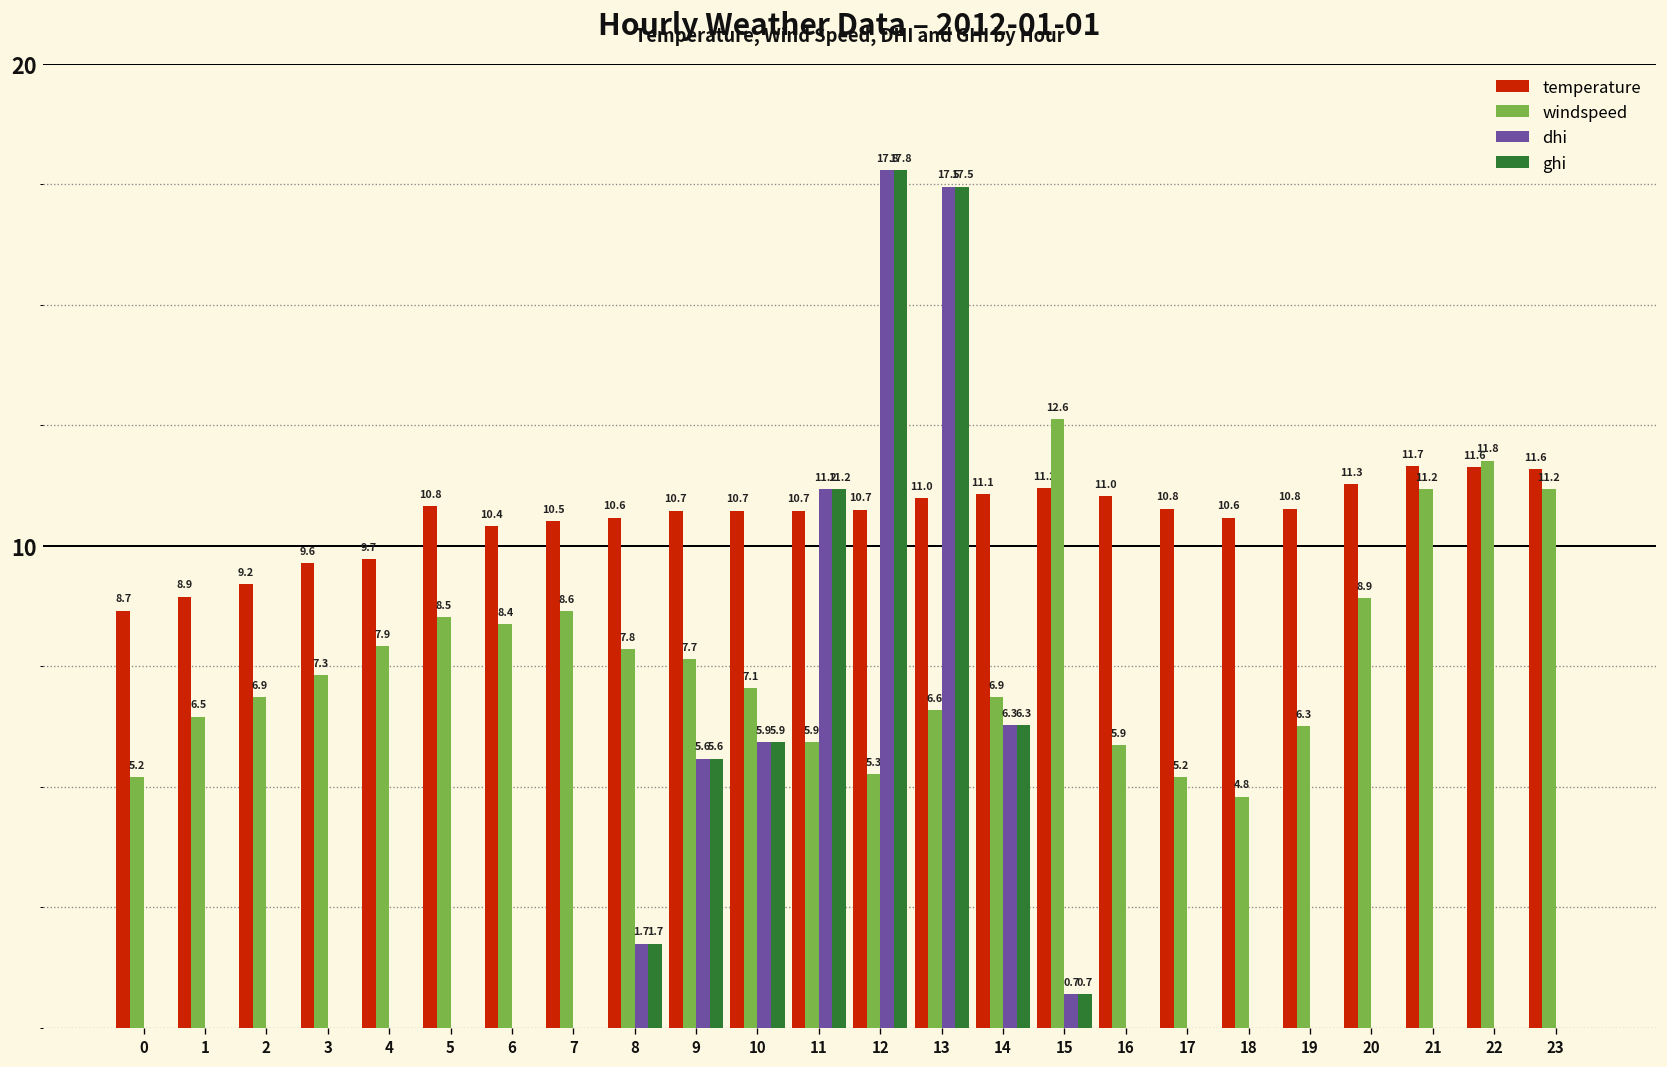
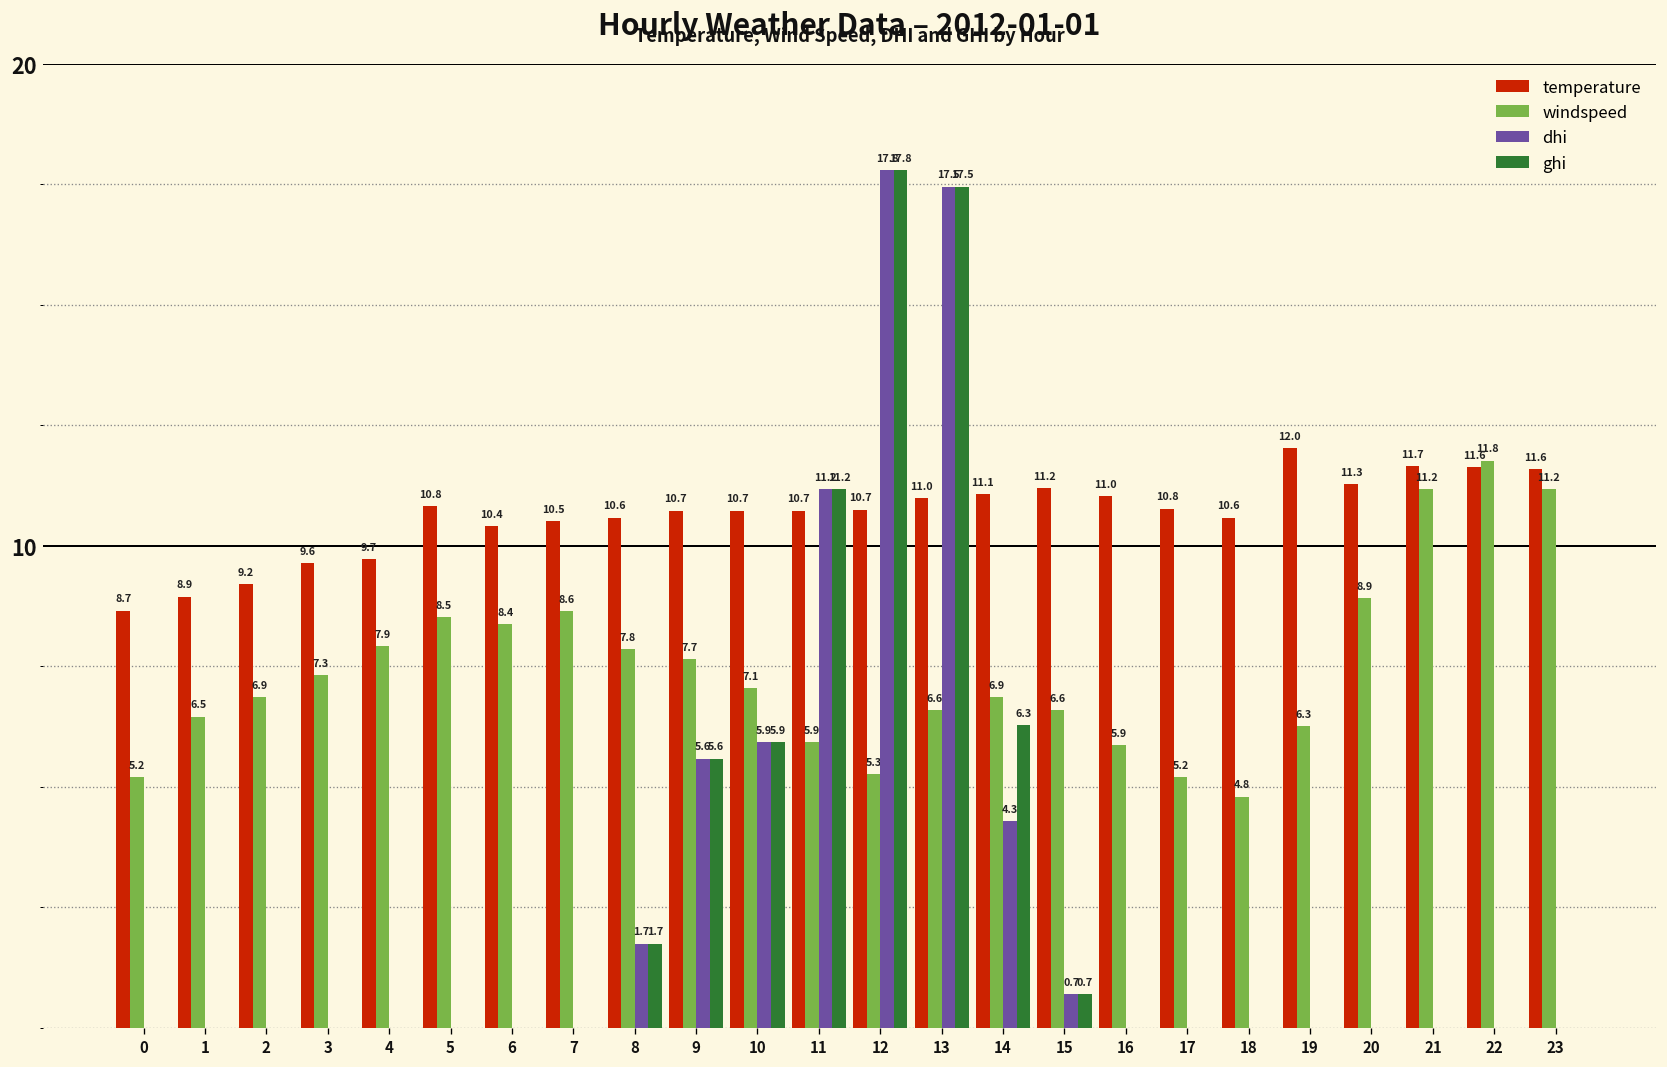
dhi, 14: 6.3 -> 4.3
windspeed, 15: 12.6 -> 6.6
temperature, 19: 10.8 -> 12.0
